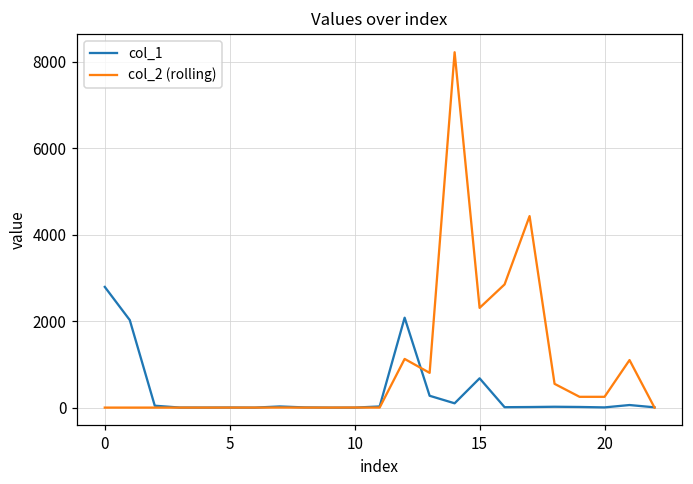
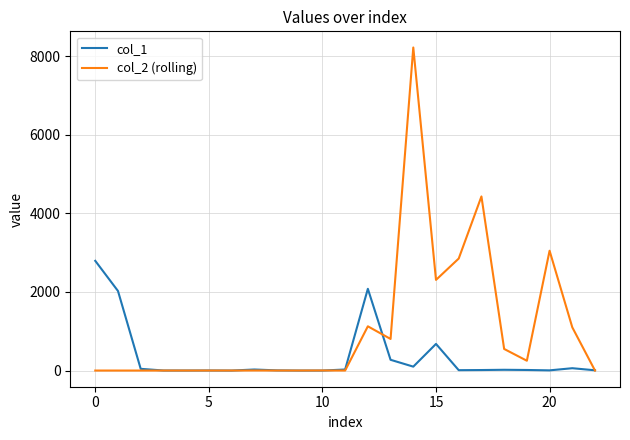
col_2 (rolling), 20: 300 -> 3000
